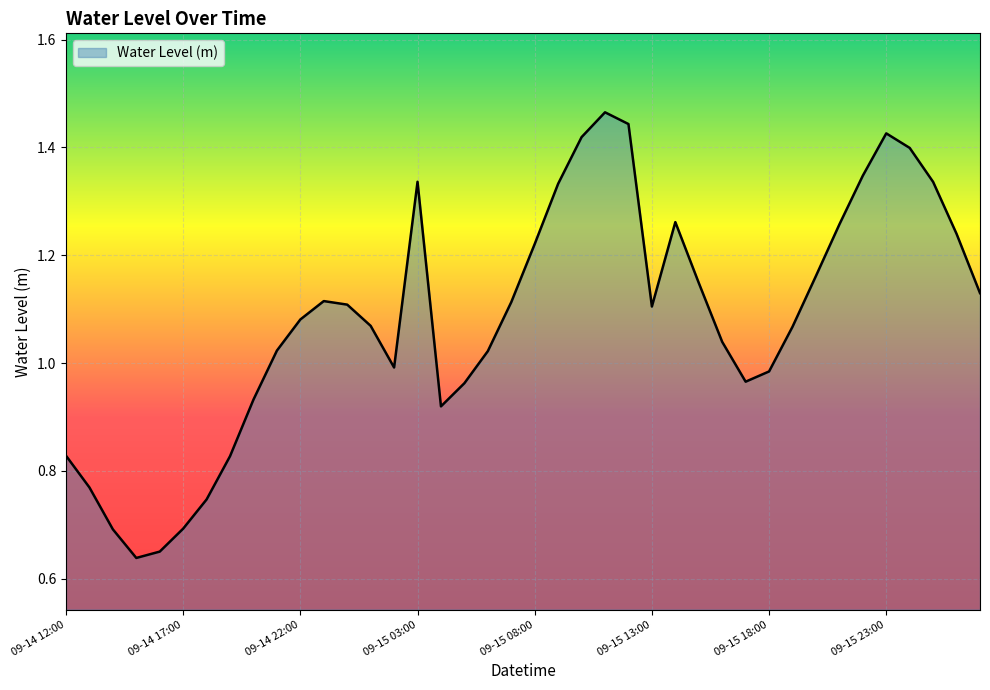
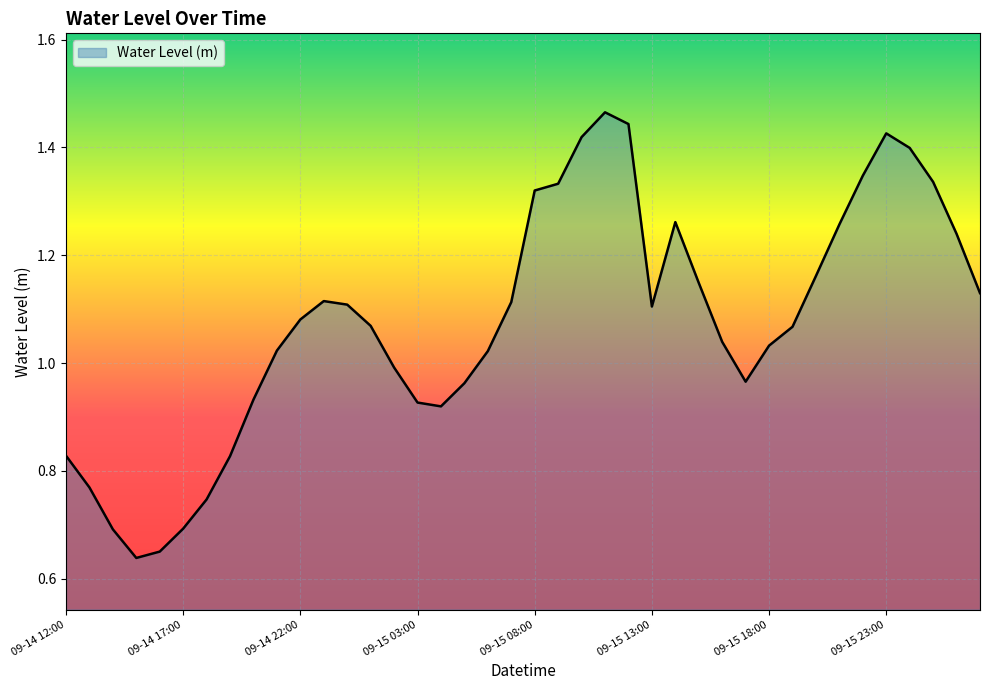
09-15 03:00: 1.34 -> 0.93
09-15 08:00: 1.22 -> 1.32
09-15 18:00: 0.98 -> 1.03
